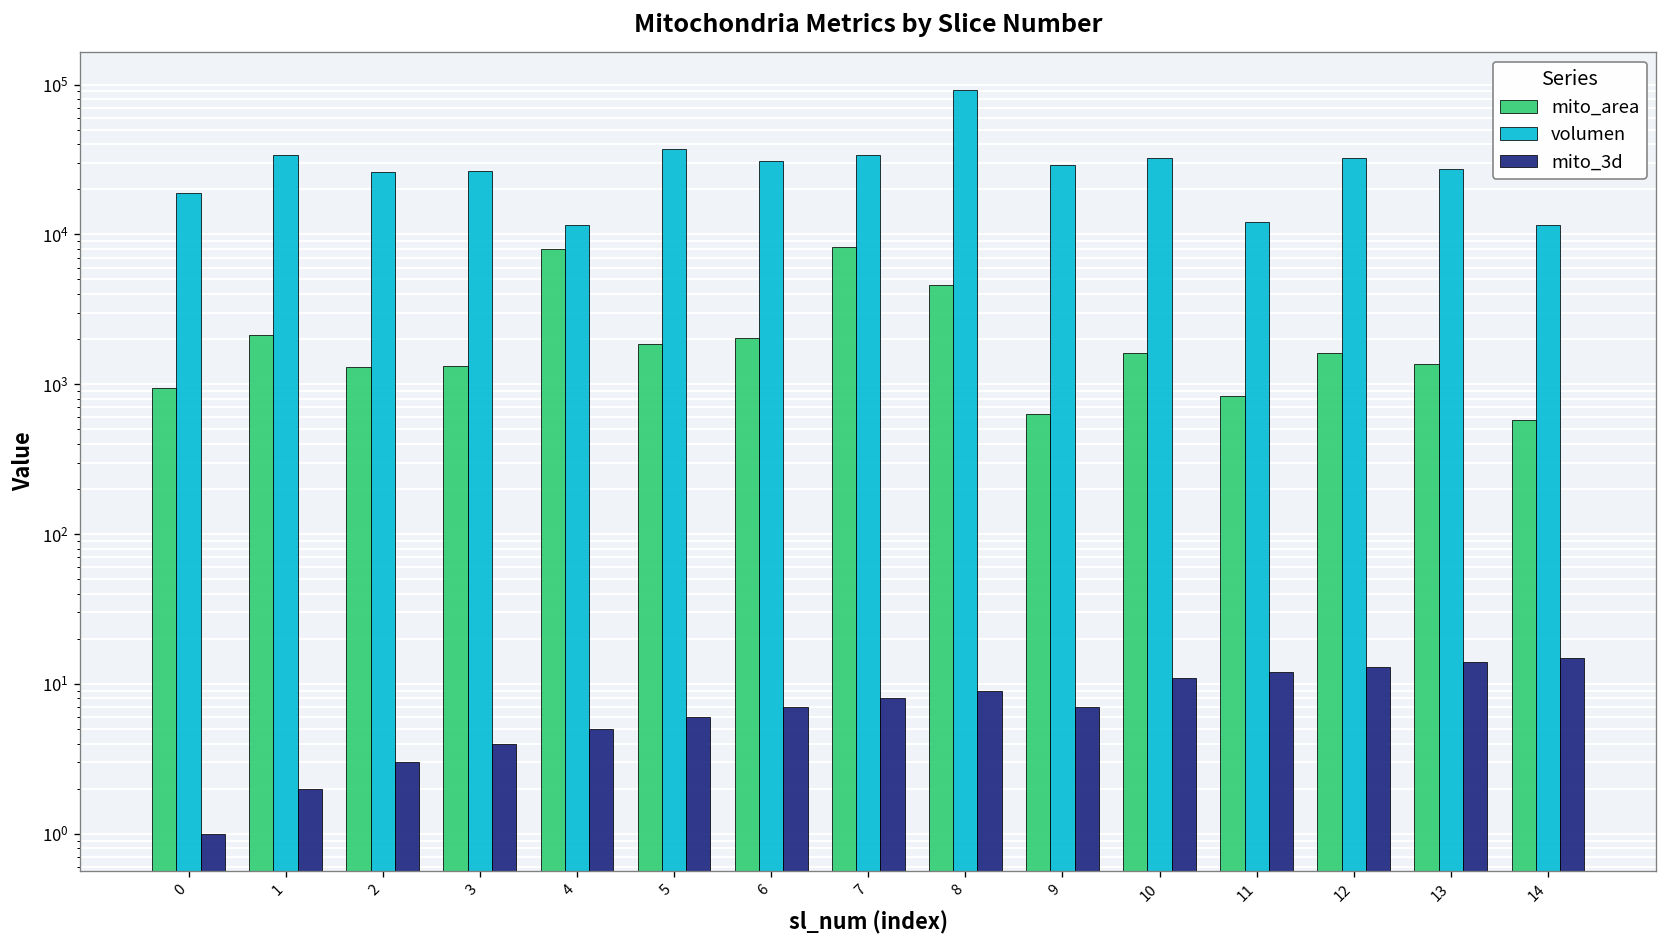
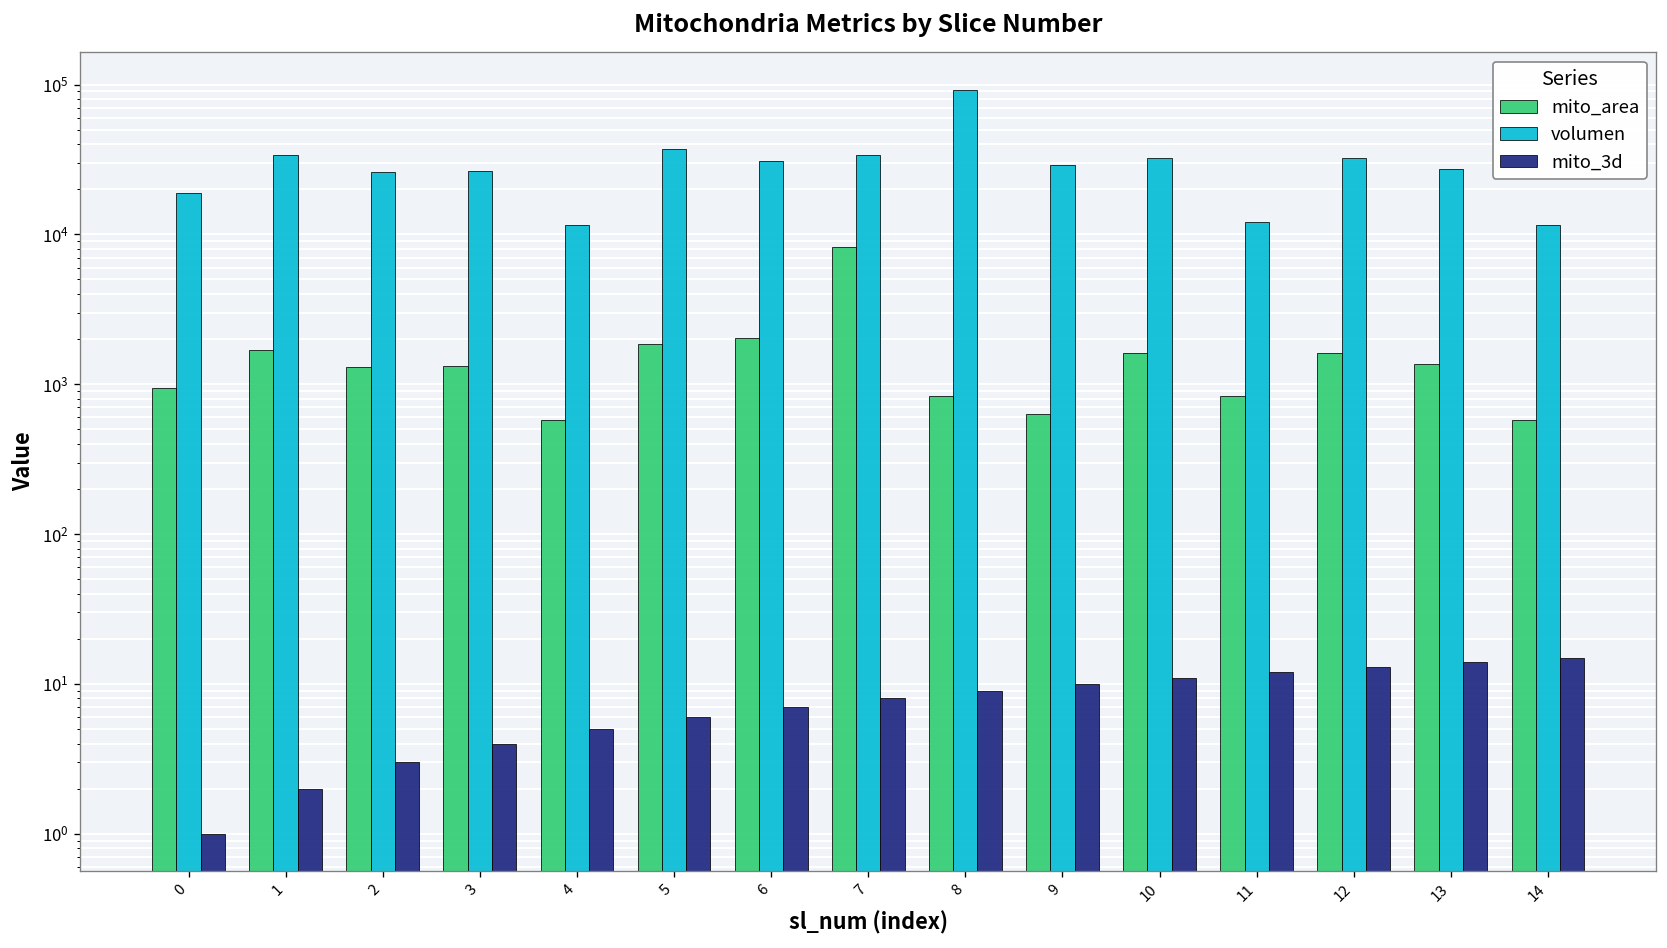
mito_area, 1: 2100 -> 1700
mito_area, 4: 8000 -> 600
mito_area, 8: 4600 -> 800
mito_3d, 9: 7 -> 10
